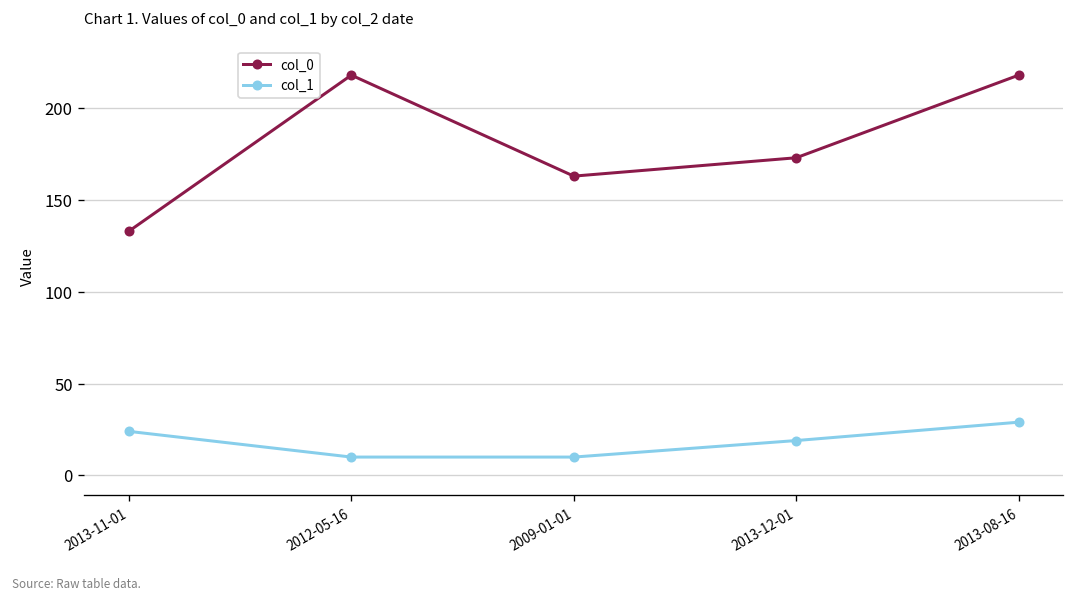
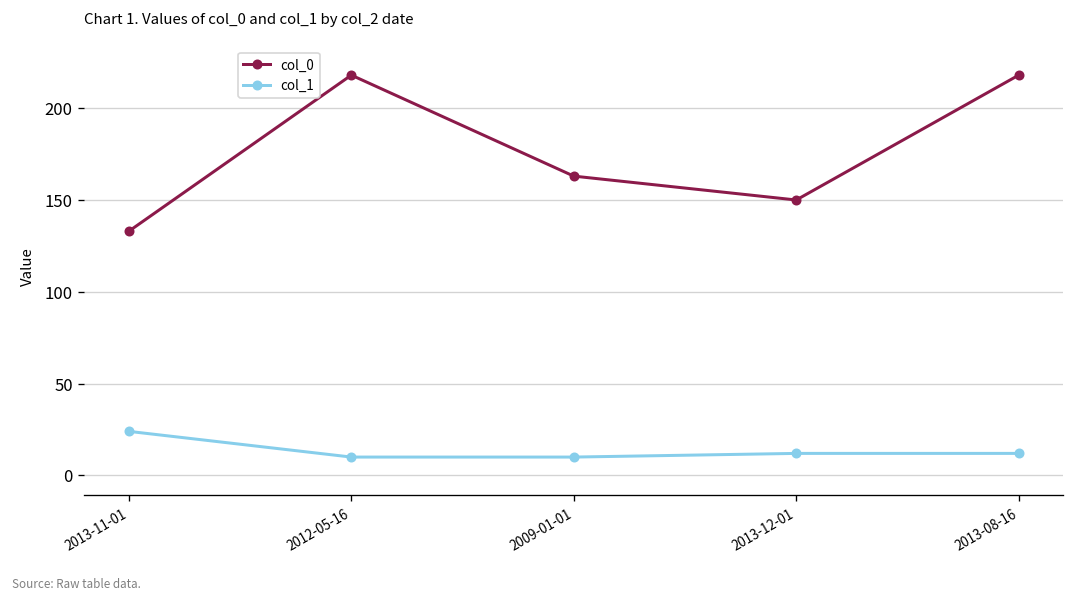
col_0, 2013-12-01: 173 -> 150
col_1, 2013-12-01: 19 -> 12
col_1, 2013-08-16: 29 -> 12
